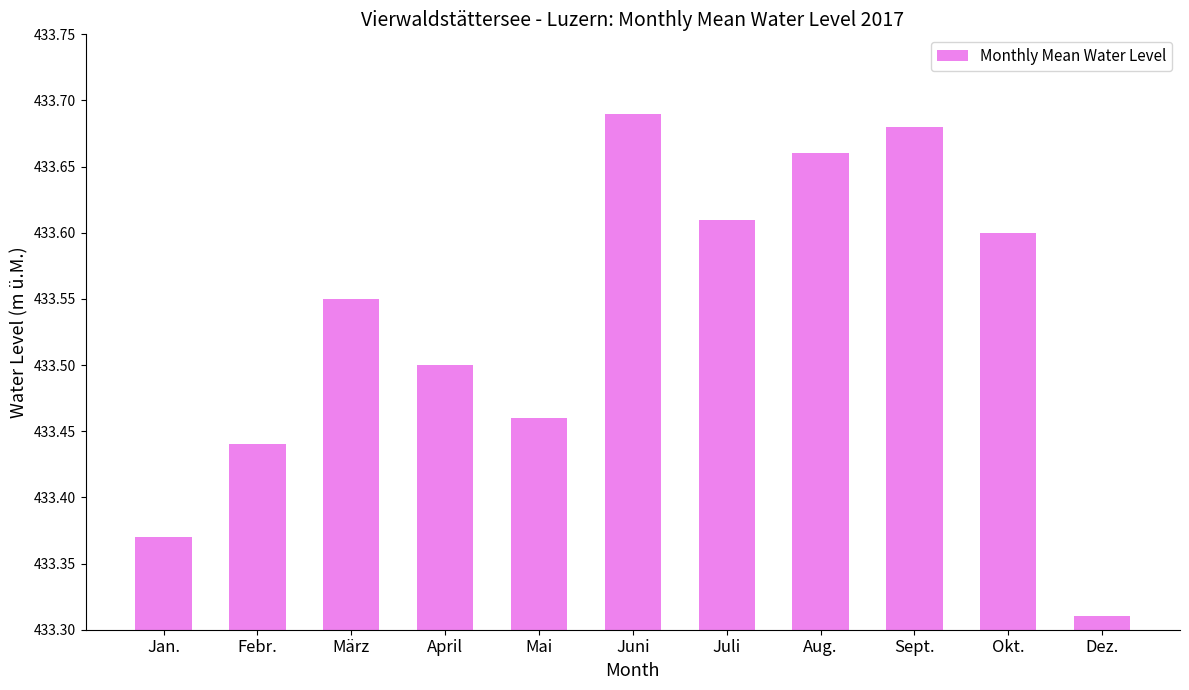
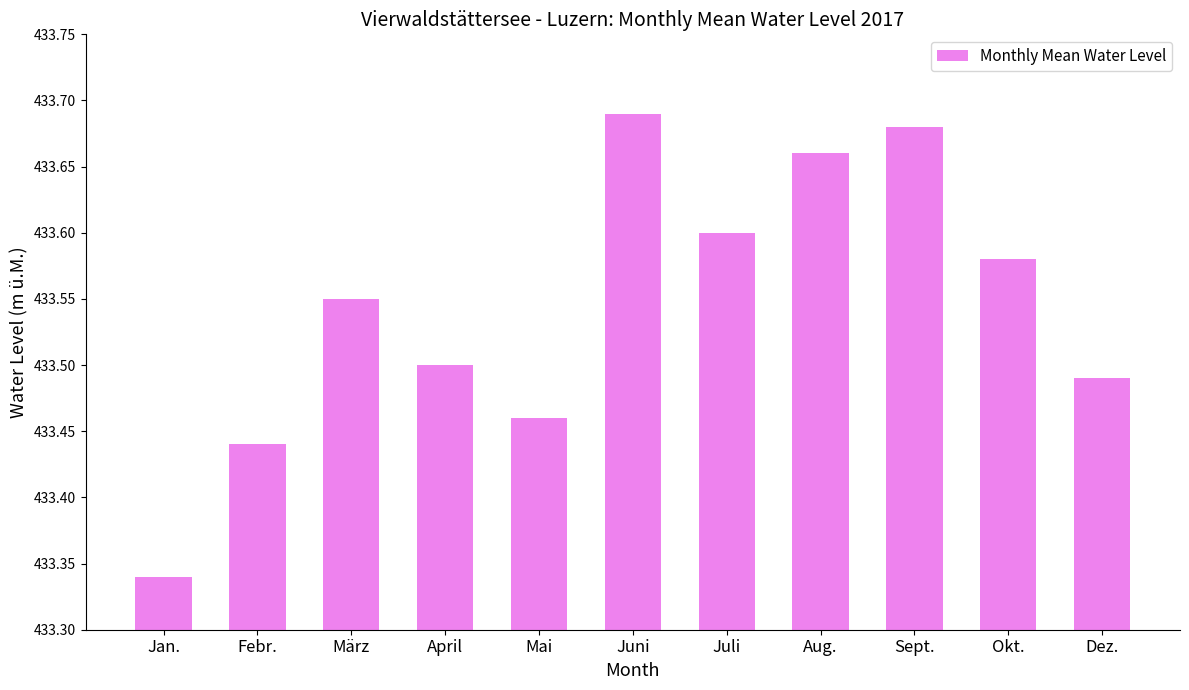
Jan.: 433.37 -> 433.34
Juli: 433.61 -> 433.60
Okt.: 433.60 -> 433.58
Dez.: 433.31 -> 433.49
